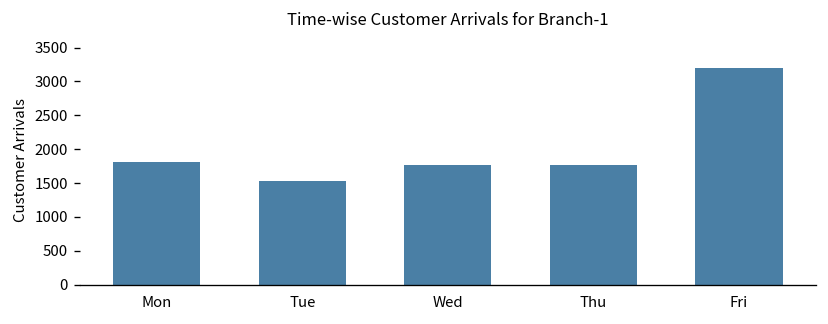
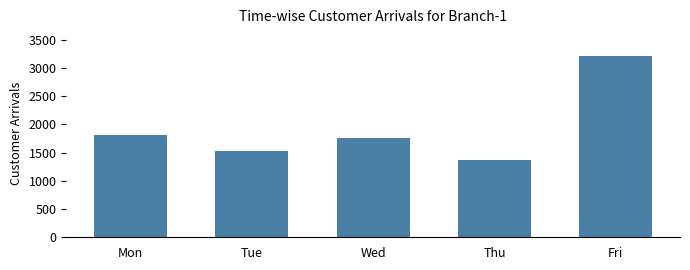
Thu: 1800 -> 1400
